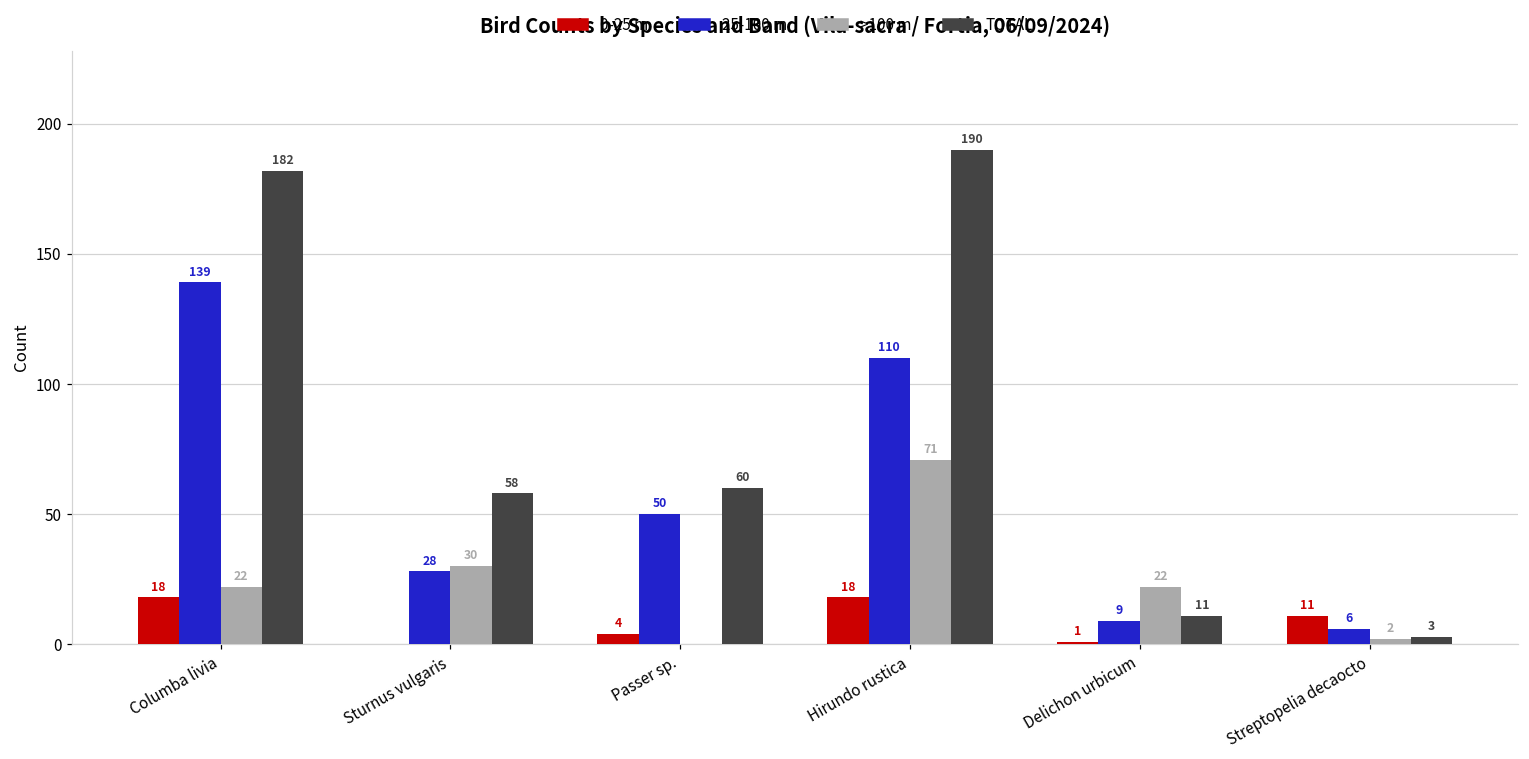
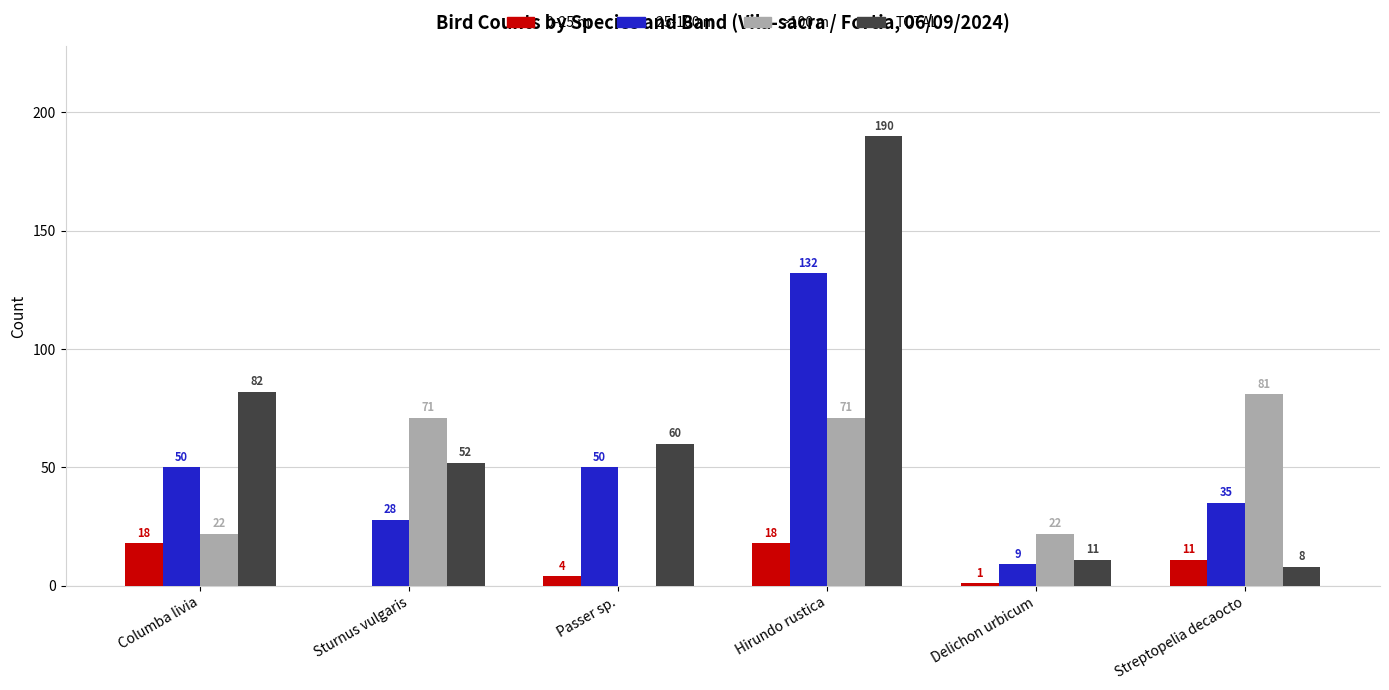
25-100 m, Columba livia: 139 -> 50
TOTAL, Columba livia: 182 -> 82
>100 m, Sturnus vulgaris: 30 -> 71
TOTAL, Sturnus vulgaris: 58 -> 52
25-100 m, Hirundo rustica: 110 -> 132
25-100 m, Streptopelia decaocto: 6 -> 35
>100 m, Streptopelia decaocto: 2 -> 81
TOTAL, Streptopelia decaocto: 3 -> 8
